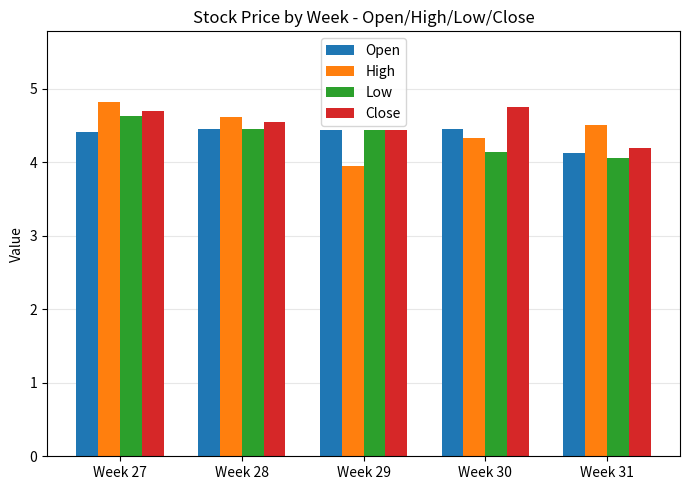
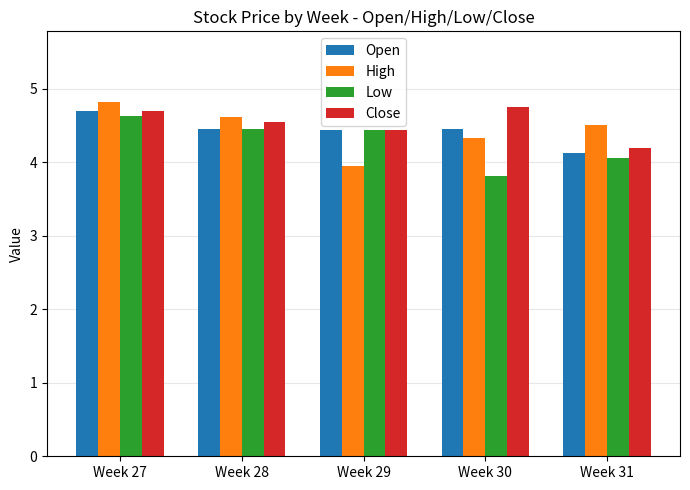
Open, Week 27: 4.4 -> 4.7
Low, Week 30: 4.1 -> 3.8
